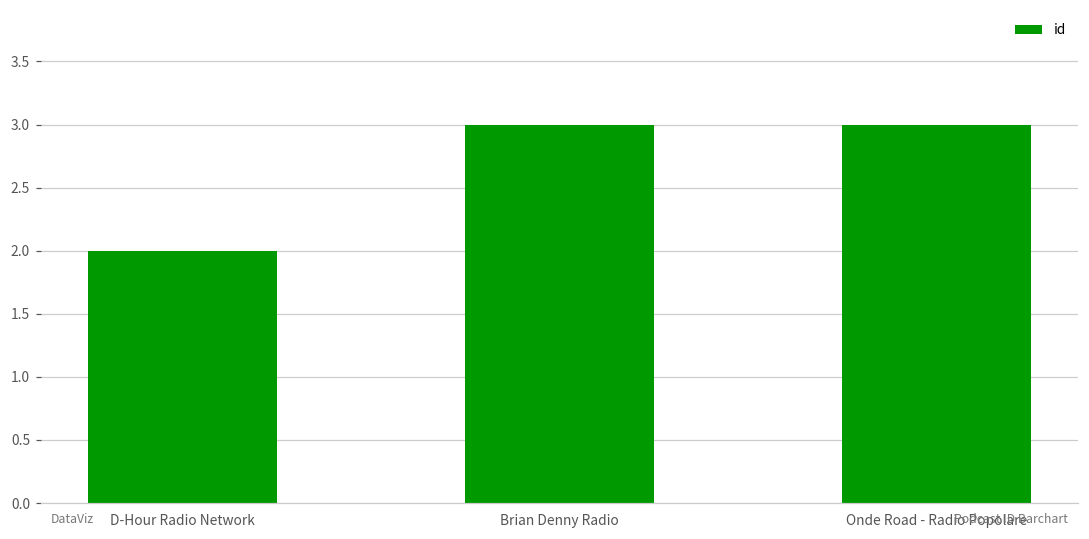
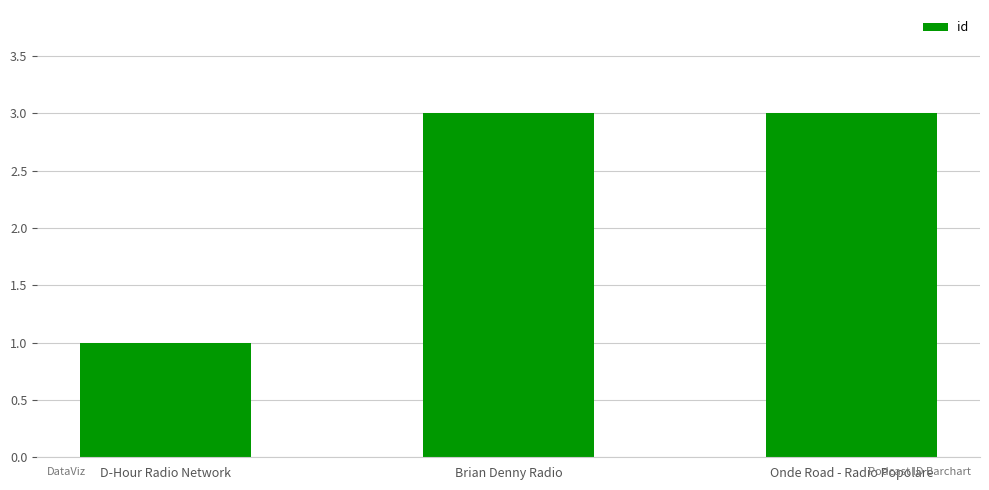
D-Hour Radio Network: 2 -> 1
